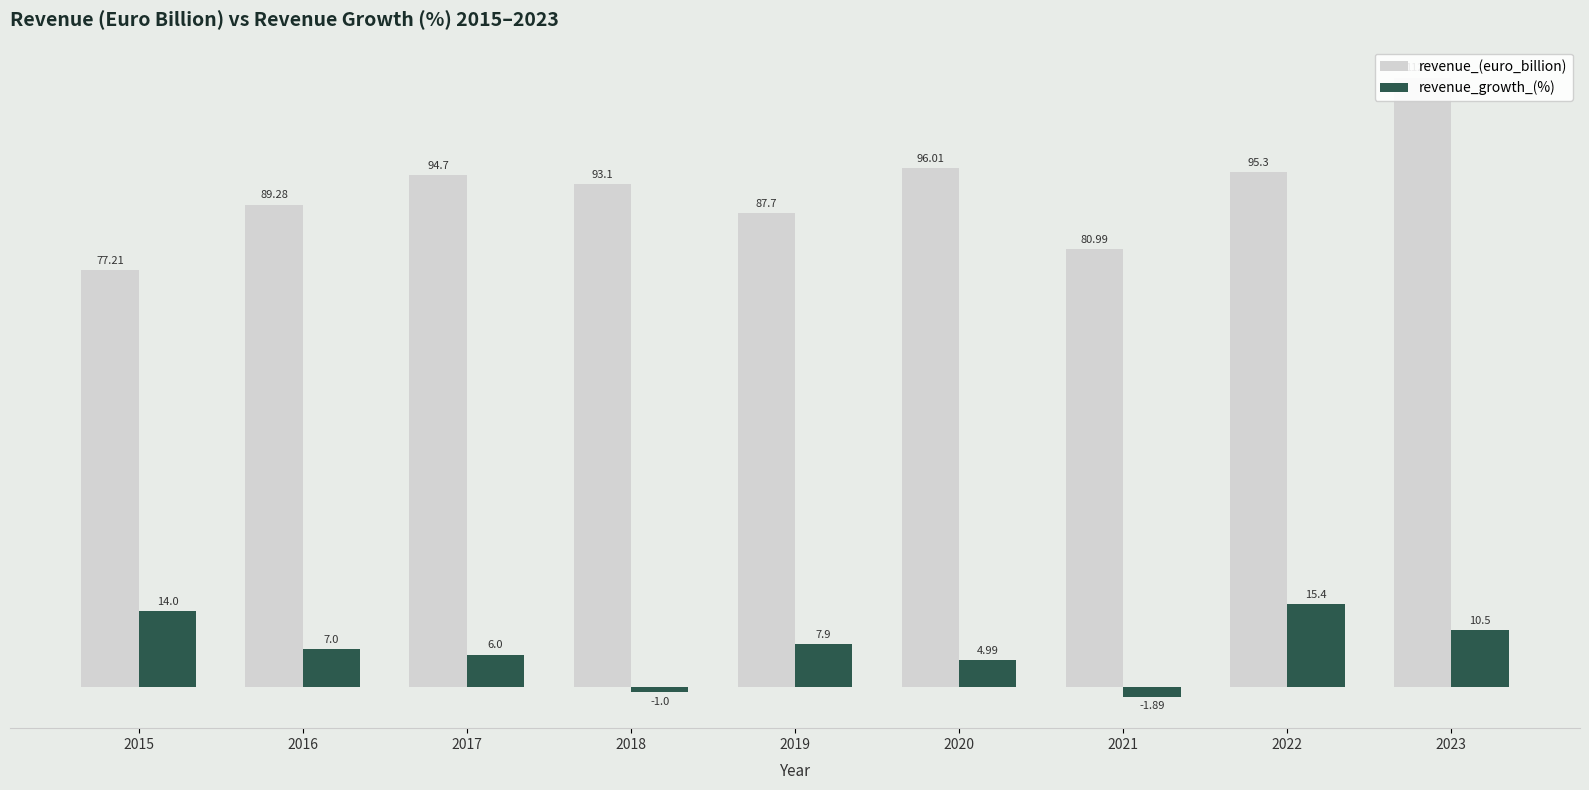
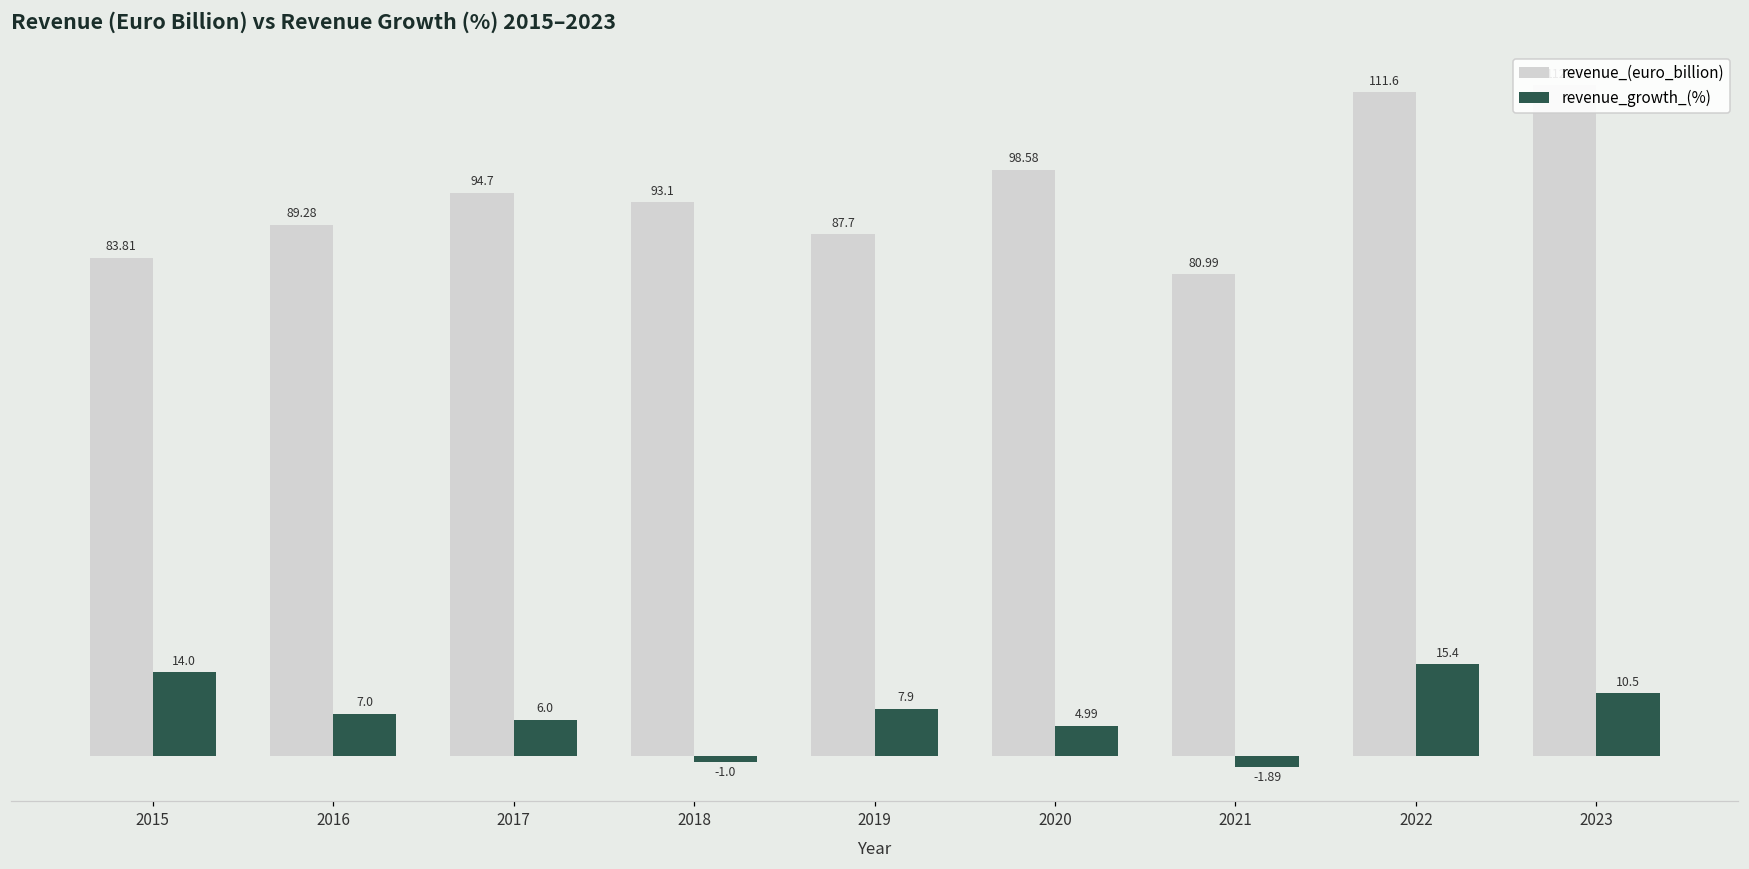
revenue_(euro_billion), 2015: 77.21 -> 83.81
revenue_(euro_billion), 2020: 96.01 -> 98.58
revenue_(euro_billion), 2022: 95.3 -> 111.6
